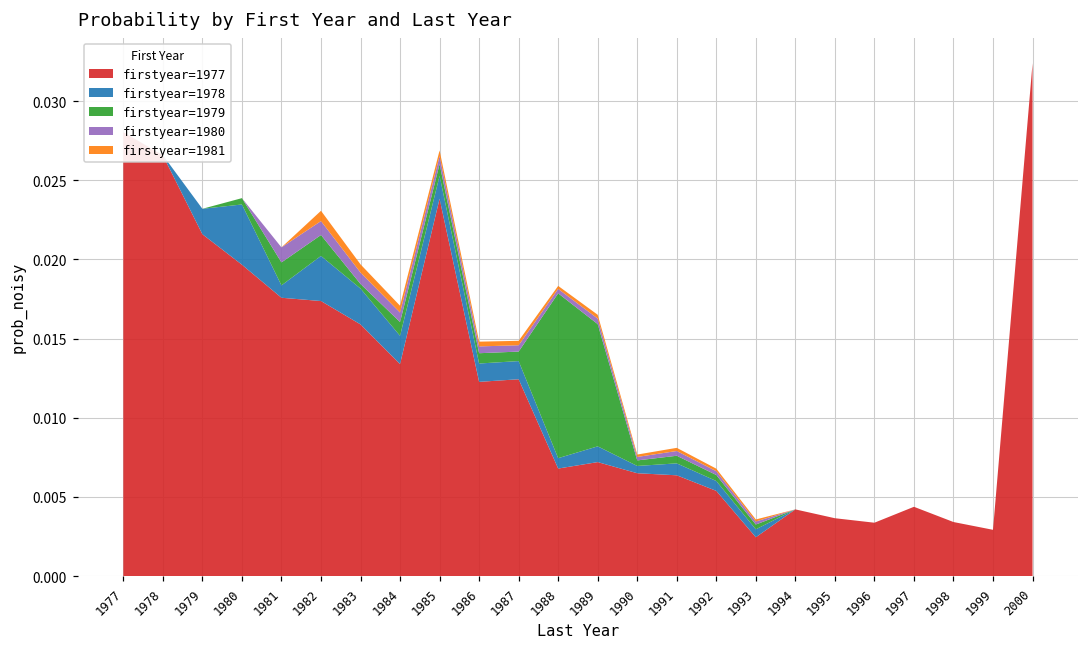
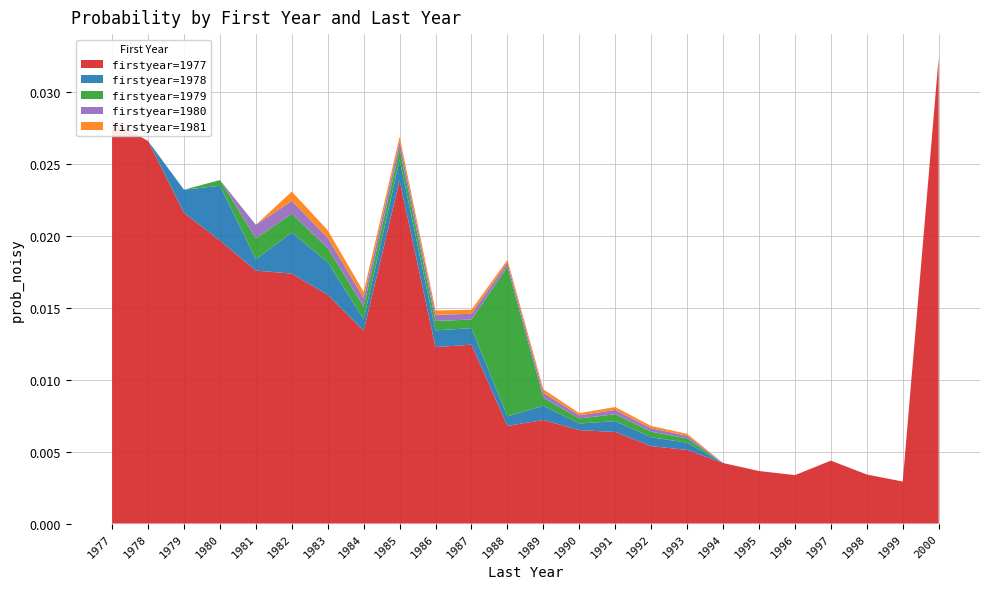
firstyear=1979, 1983: 0.0003 -> 0.0010
firstyear=1978, 1984: 0.0018 -> 0.0008
firstyear=1979, 1989: 0.0077 -> 0.0006
firstyear=1977, 1993: 0.0024 -> 0.0051
